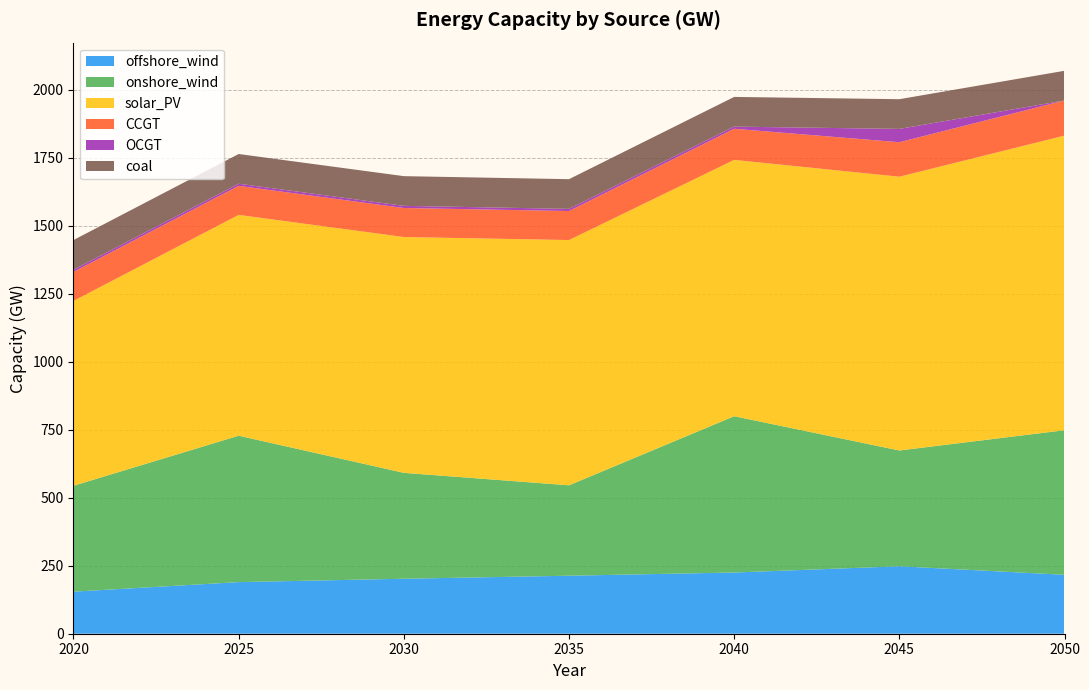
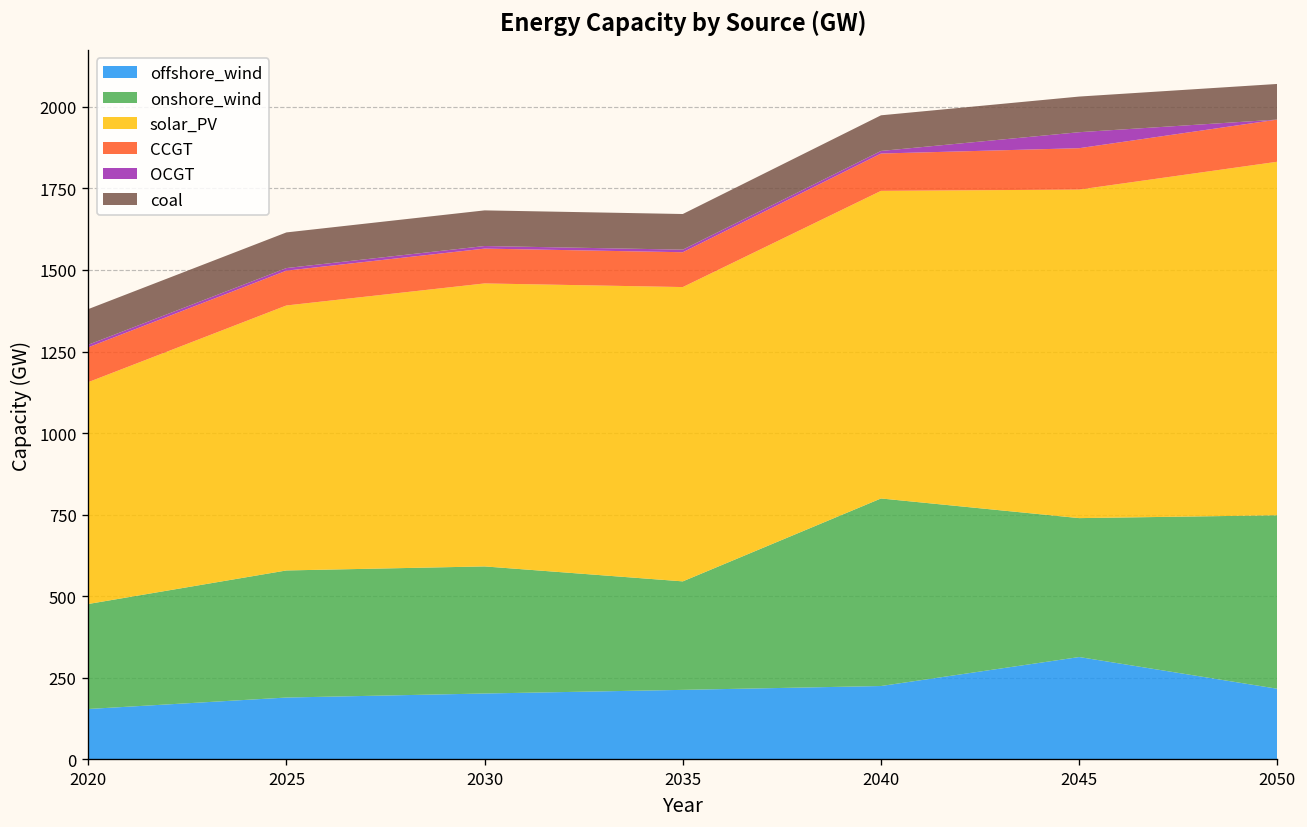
onshore_wind, 2020: 390 -> 320
onshore_wind, 2025: 540 -> 390
offshore_wind, 2045: 250 -> 310
